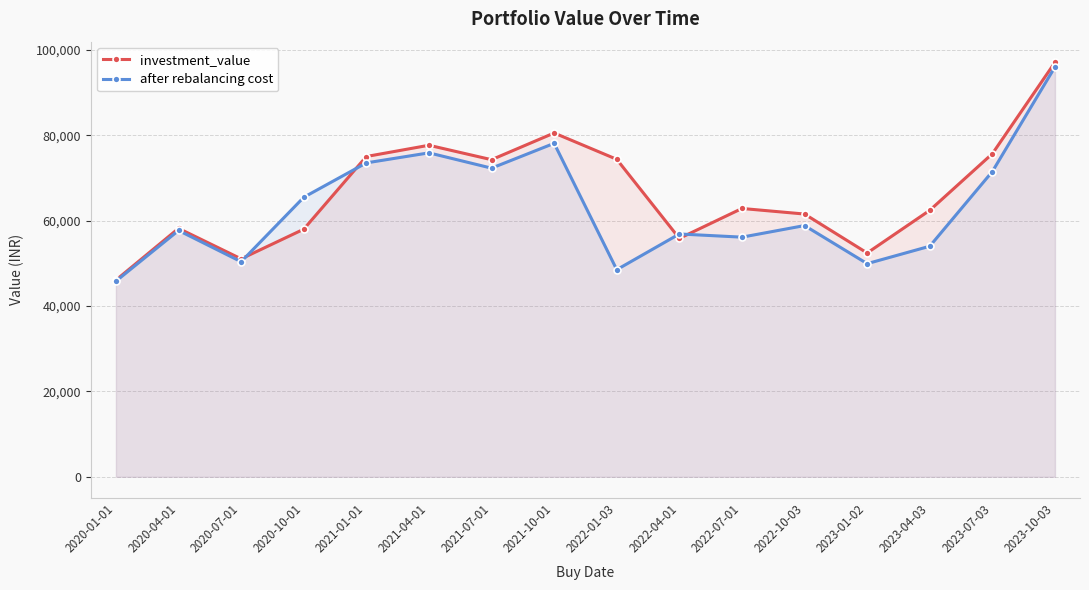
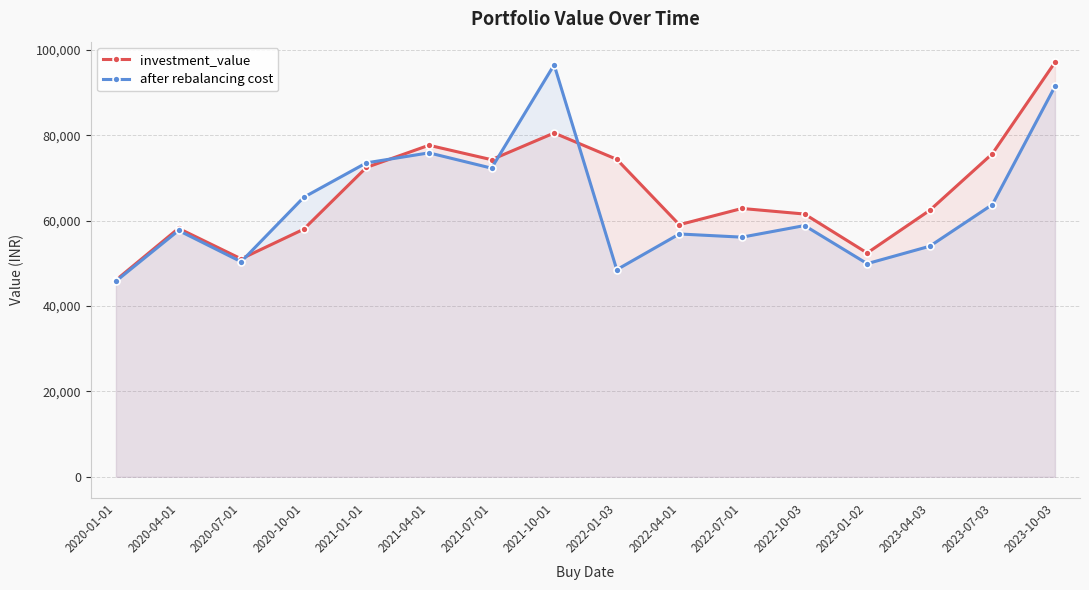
investment_value, 2021-01-01: 75,000 -> 72,000
after rebalancing cost, 2021-10-01: 78,000 -> 97,000
investment_value, 2022-04-01: 56,000 -> 59,000
after rebalancing cost, 2023-07-03: 72,000 -> 64,000
after rebalancing cost, 2023-10-03: 96,000 -> 91,000
